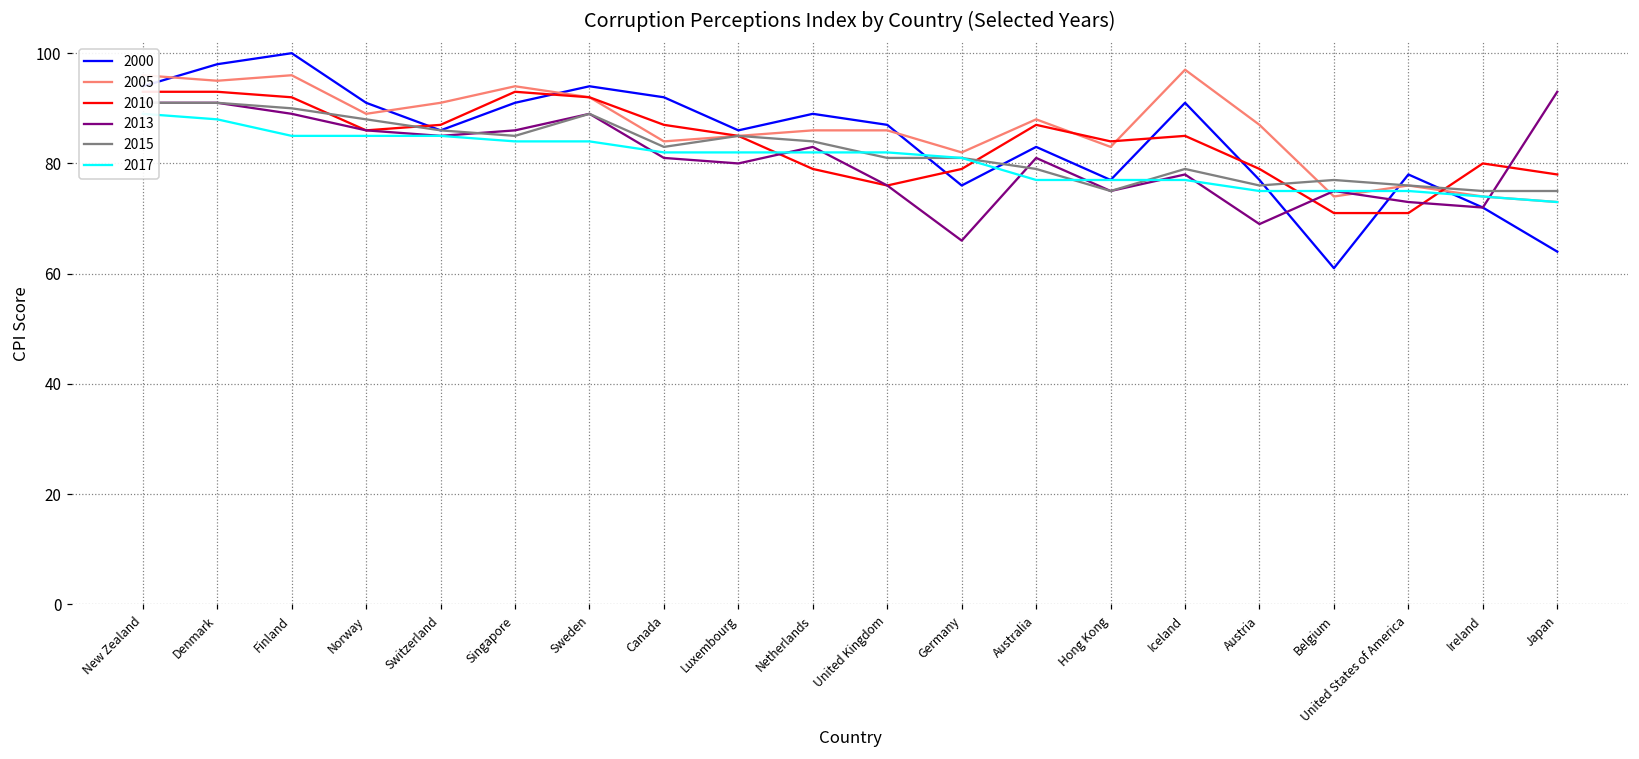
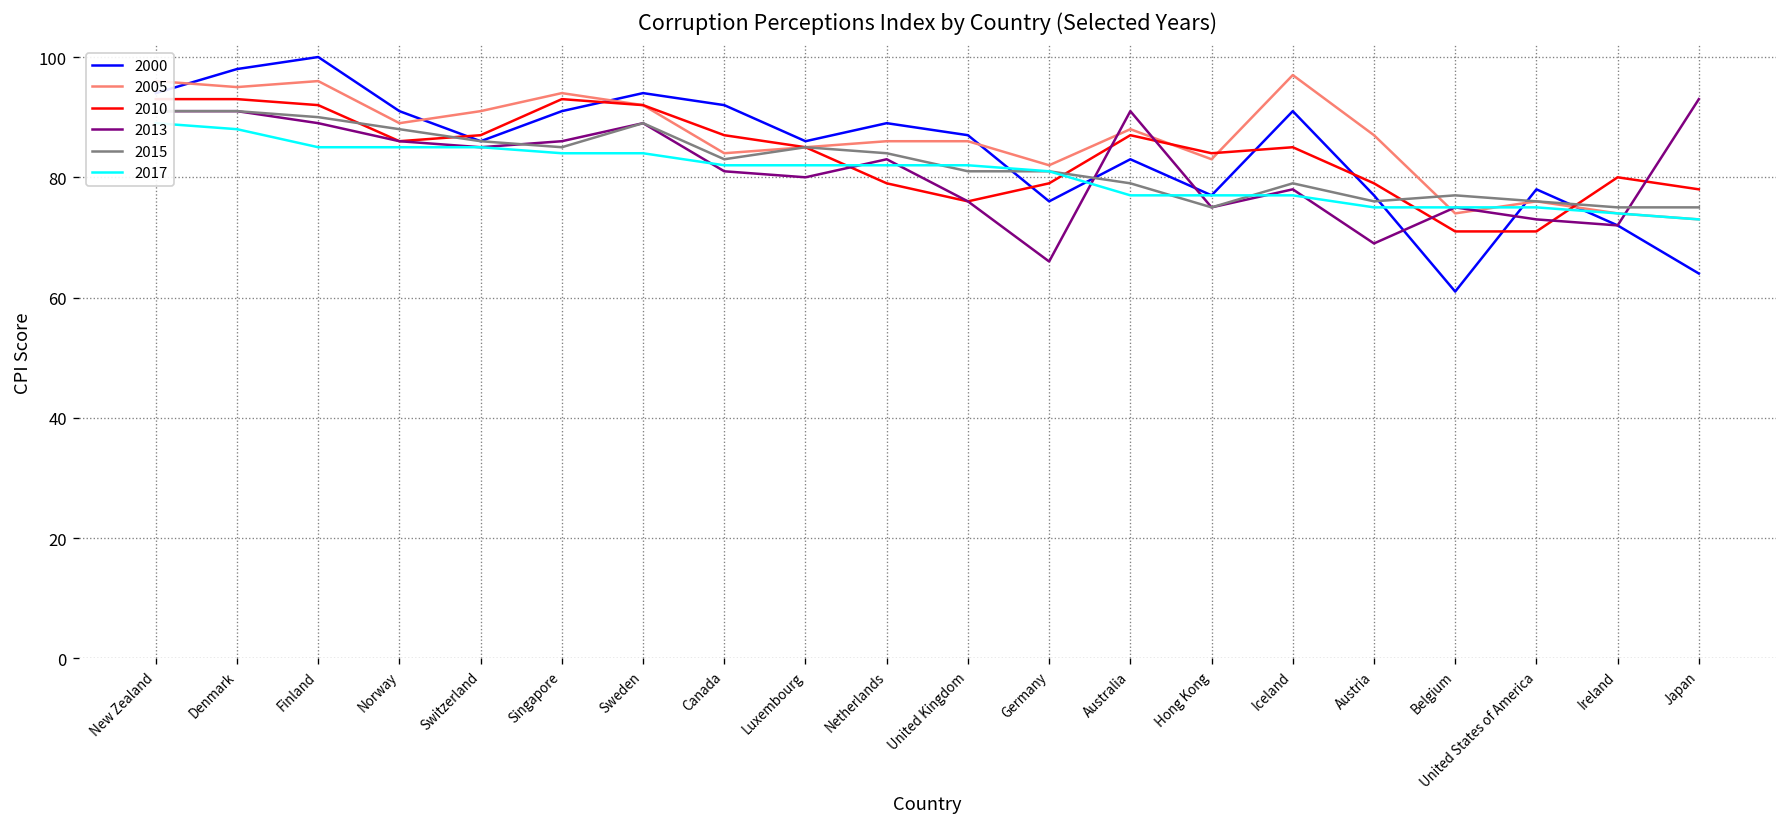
2013, Australia: 81 -> 91
